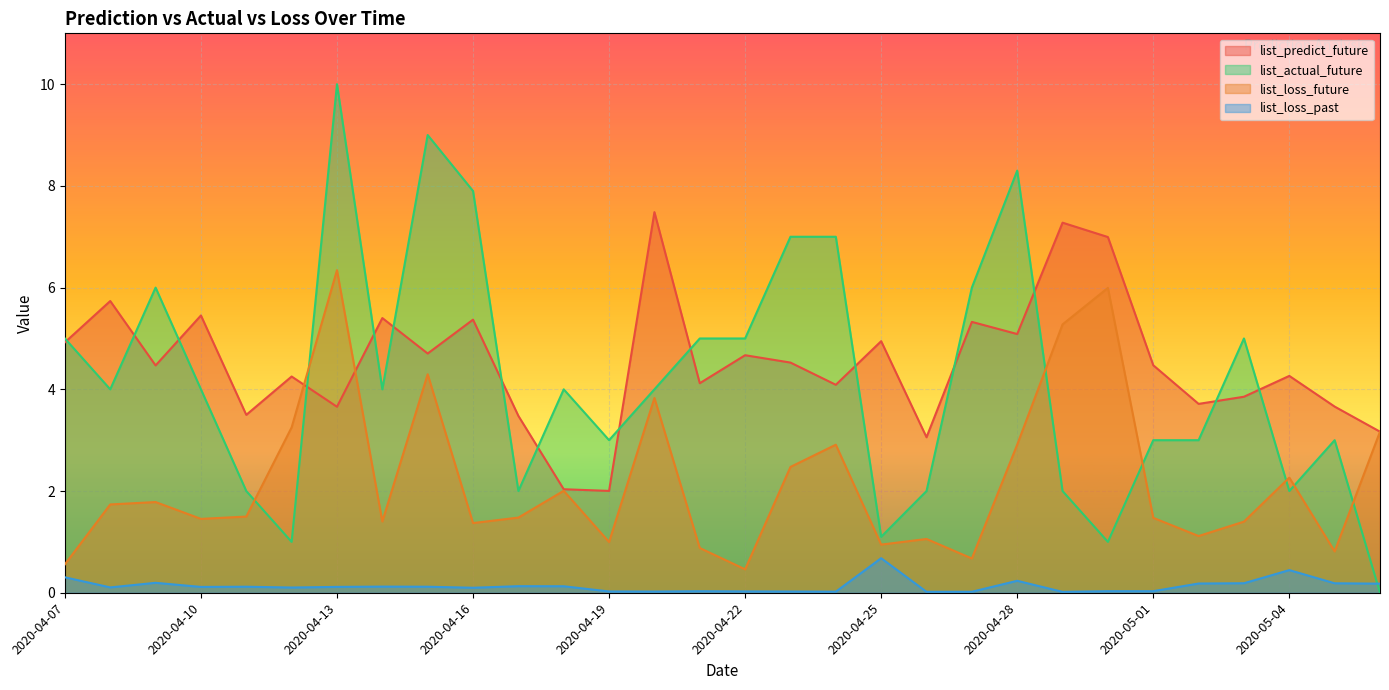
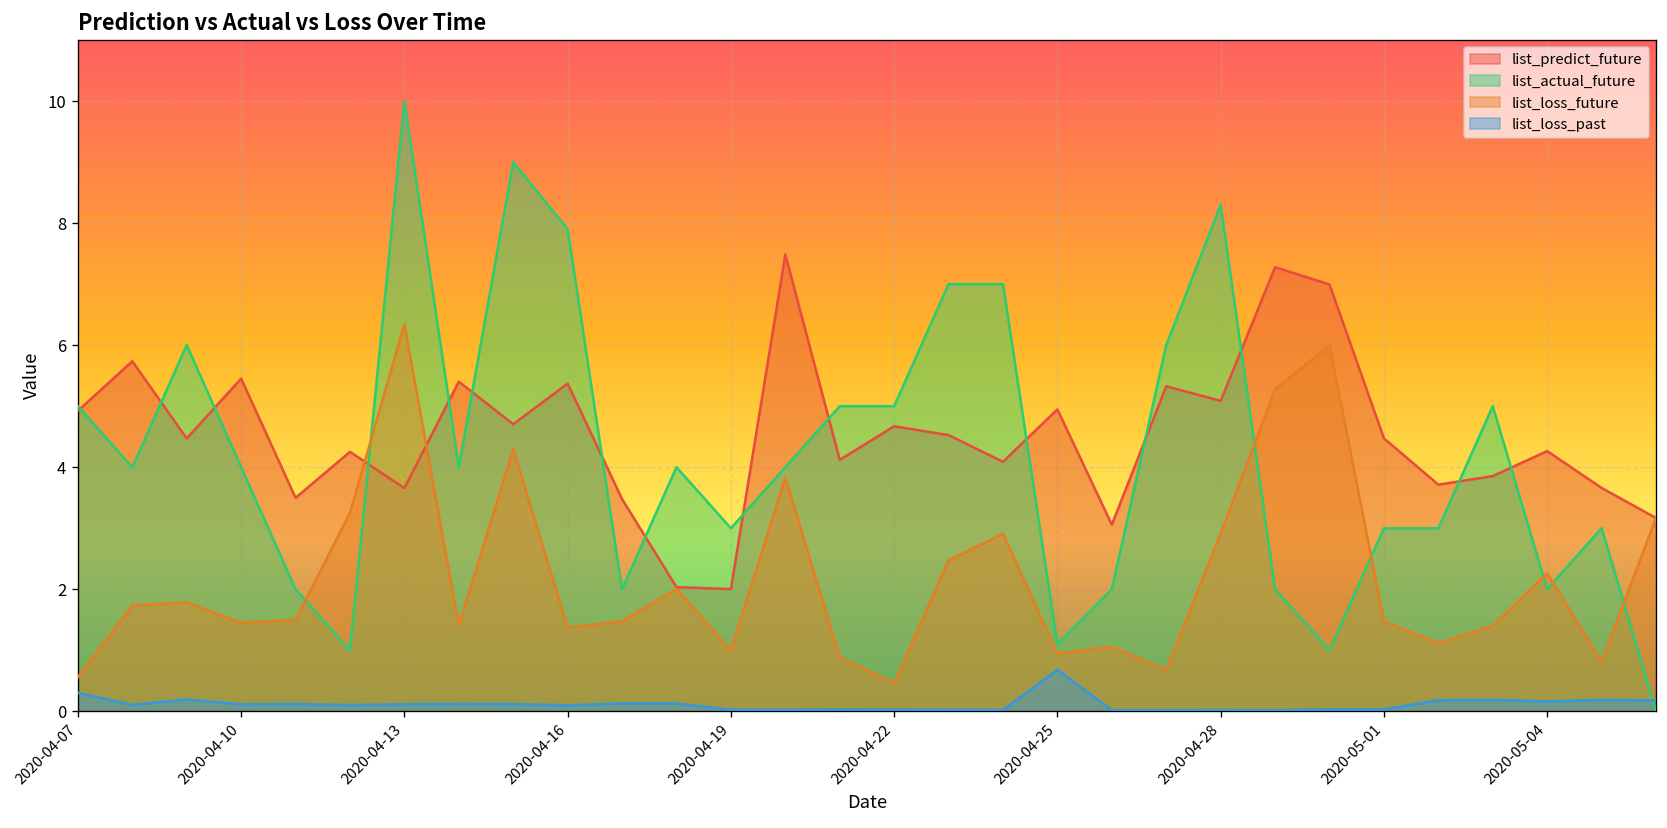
list_loss_past, 2020-04-28: 0.2 -> 0.0
list_loss_past, 2020-05-04: 0.4 -> 0.2
